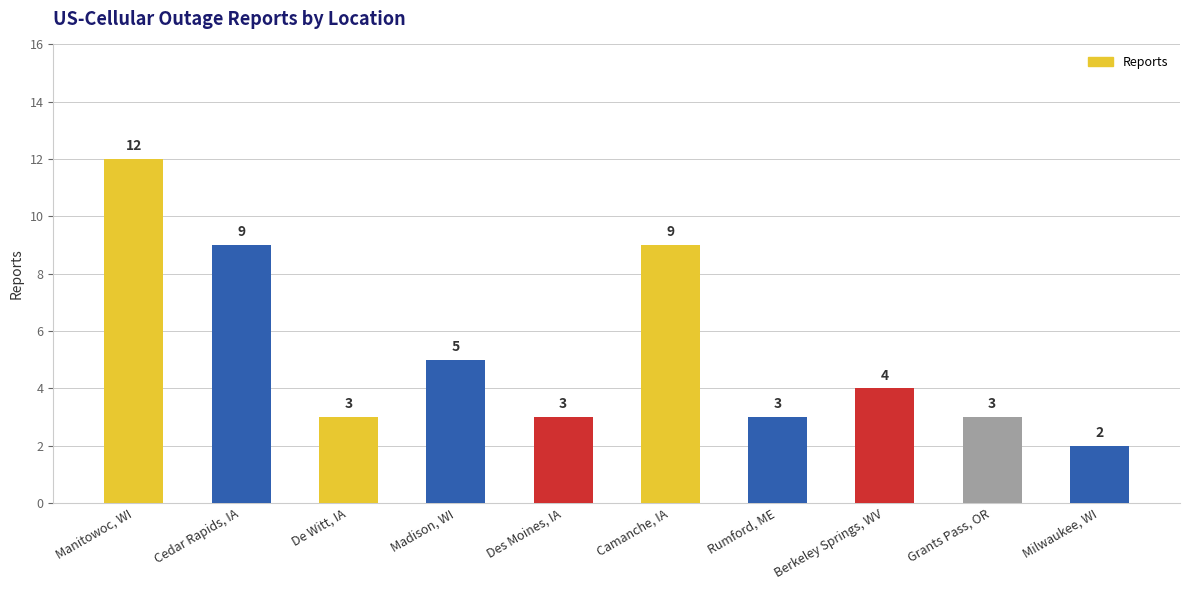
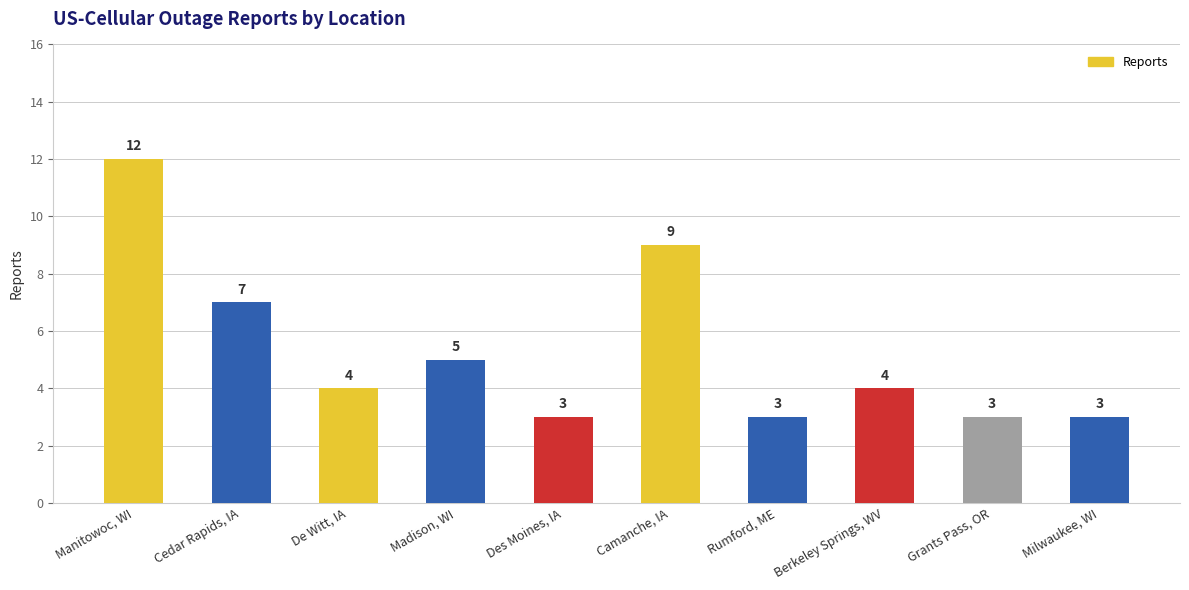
Cedar Rapids, IA: 9 -> 7
De Witt, IA: 3 -> 4
Milwaukee, WI: 2 -> 3
